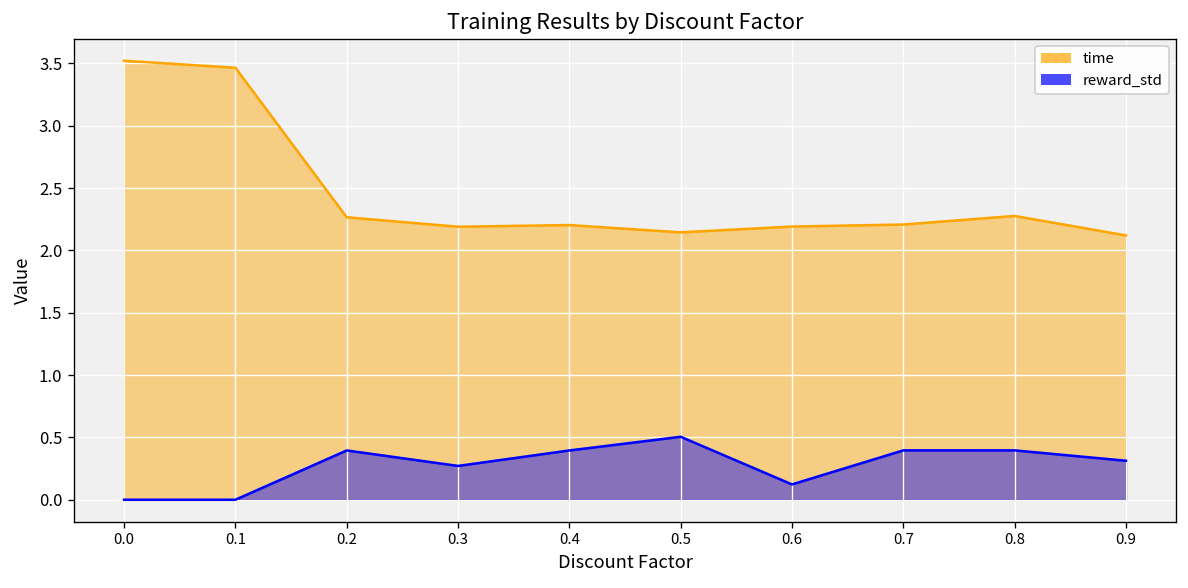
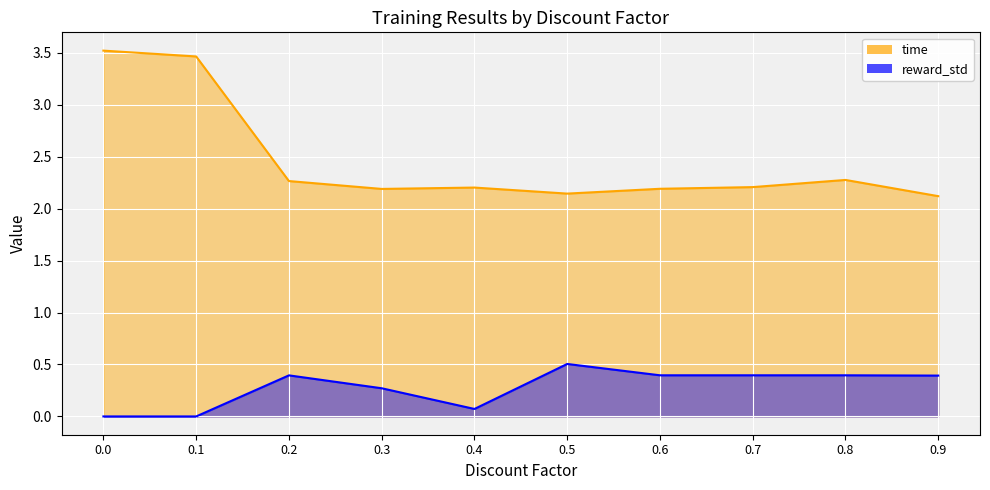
reward_std, 0.4: 0.40 -> 0.07
reward_std, 0.6: 0.12 -> 0.40
reward_std, 0.9: 0.31 -> 0.39
